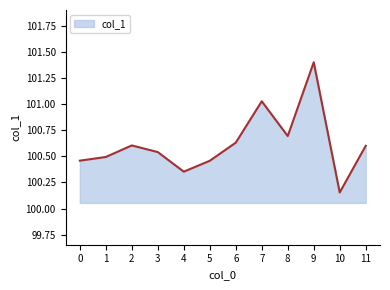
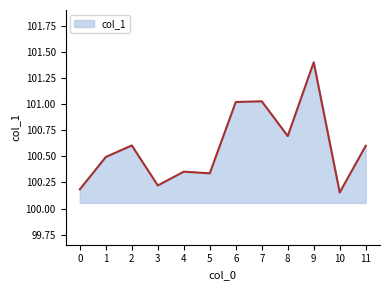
0: 100.46 -> 100.18
3: 100.54 -> 100.22
5: 100.46 -> 100.34
6: 100.63 -> 101.02
